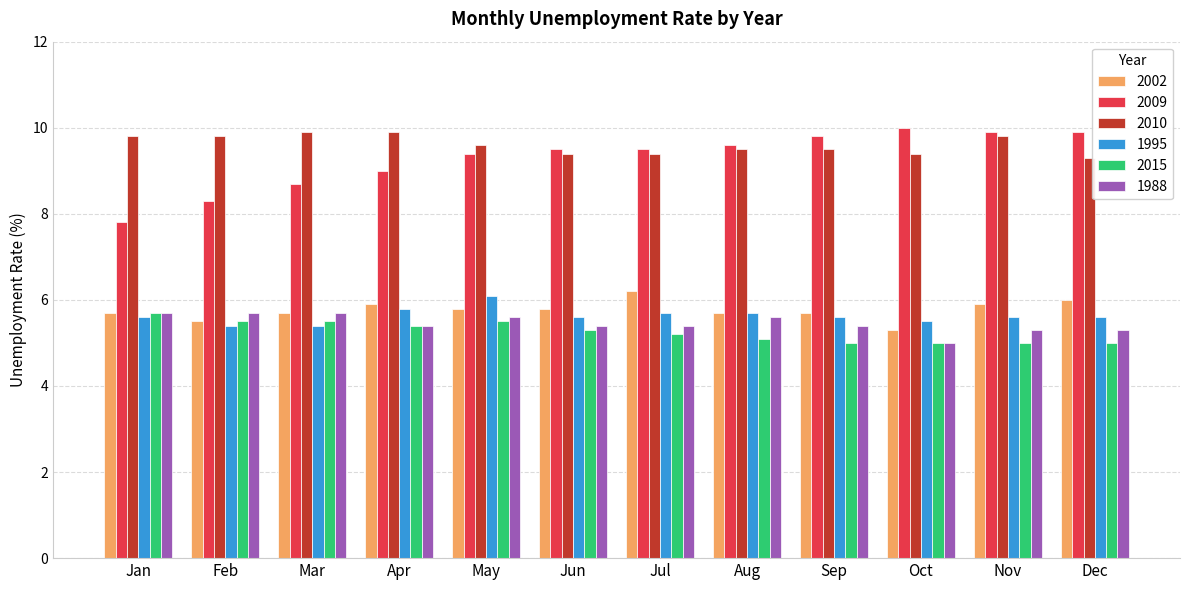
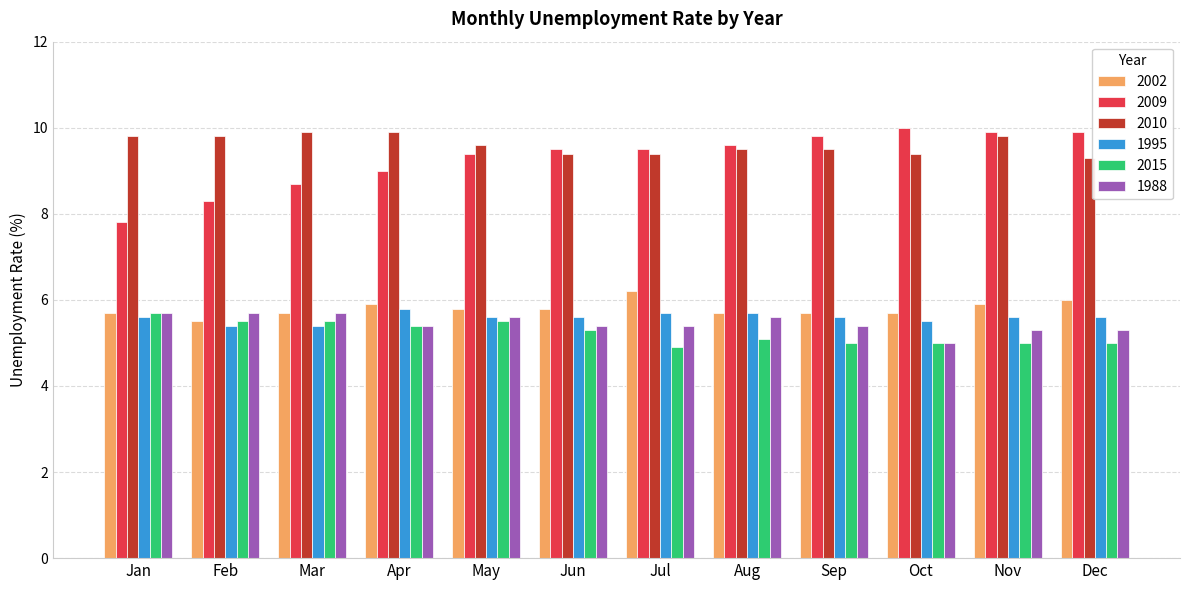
1995, May: 6.1 -> 5.6
2015, Jul: 5.2 -> 4.9
2002, Oct: 5.3 -> 5.7
